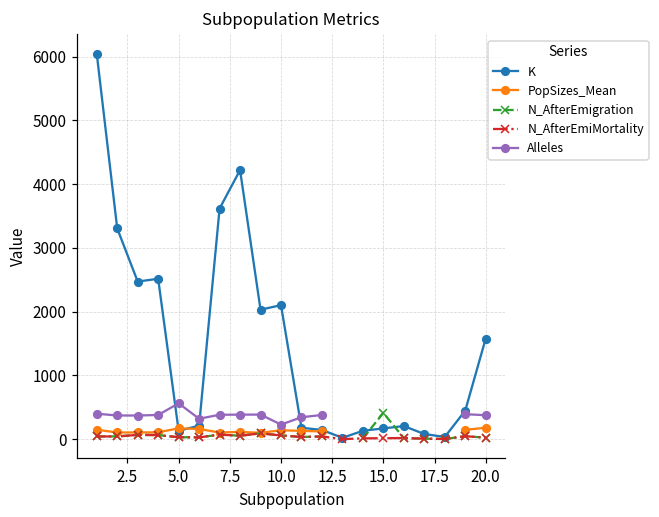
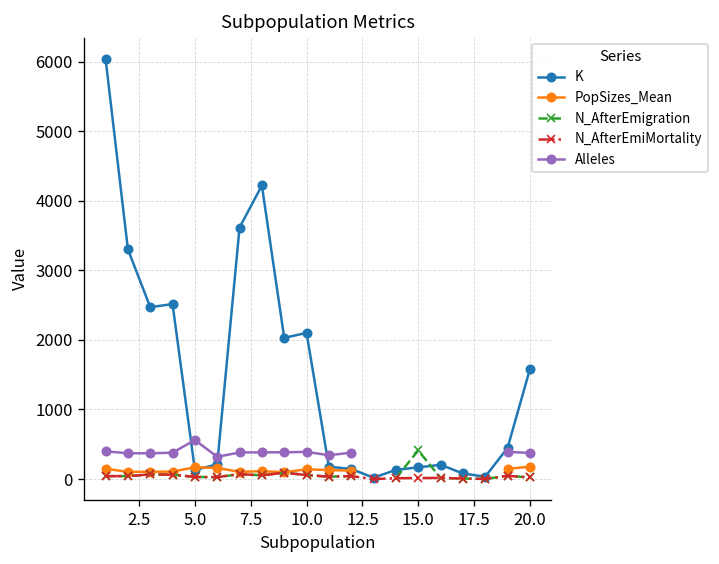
Alleles, 10.0: 200 -> 400
